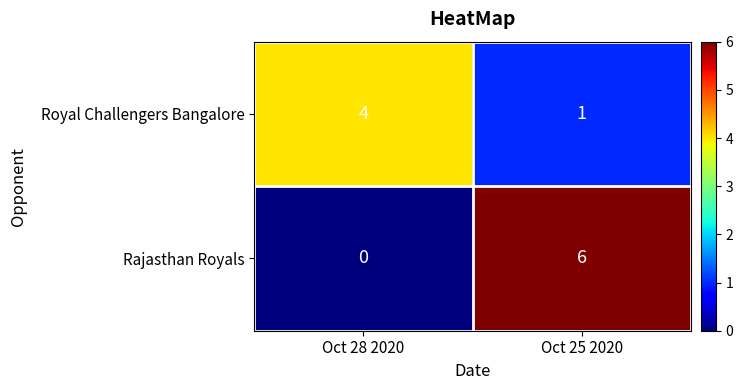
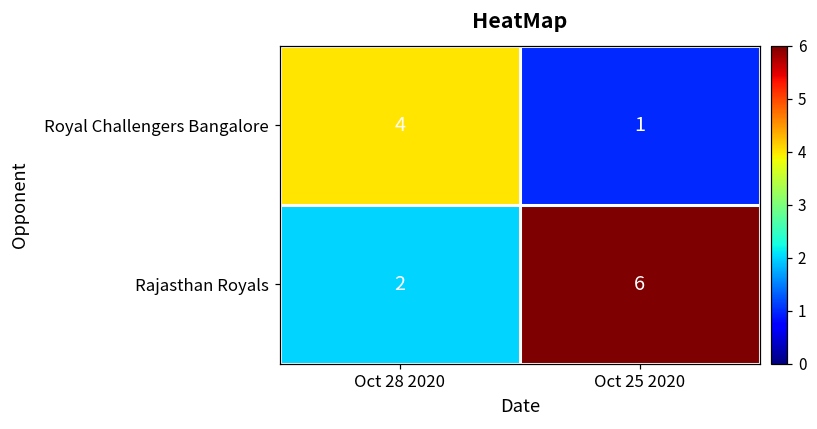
Rajasthan Royals, Oct 28 2020: 0 -> 2
